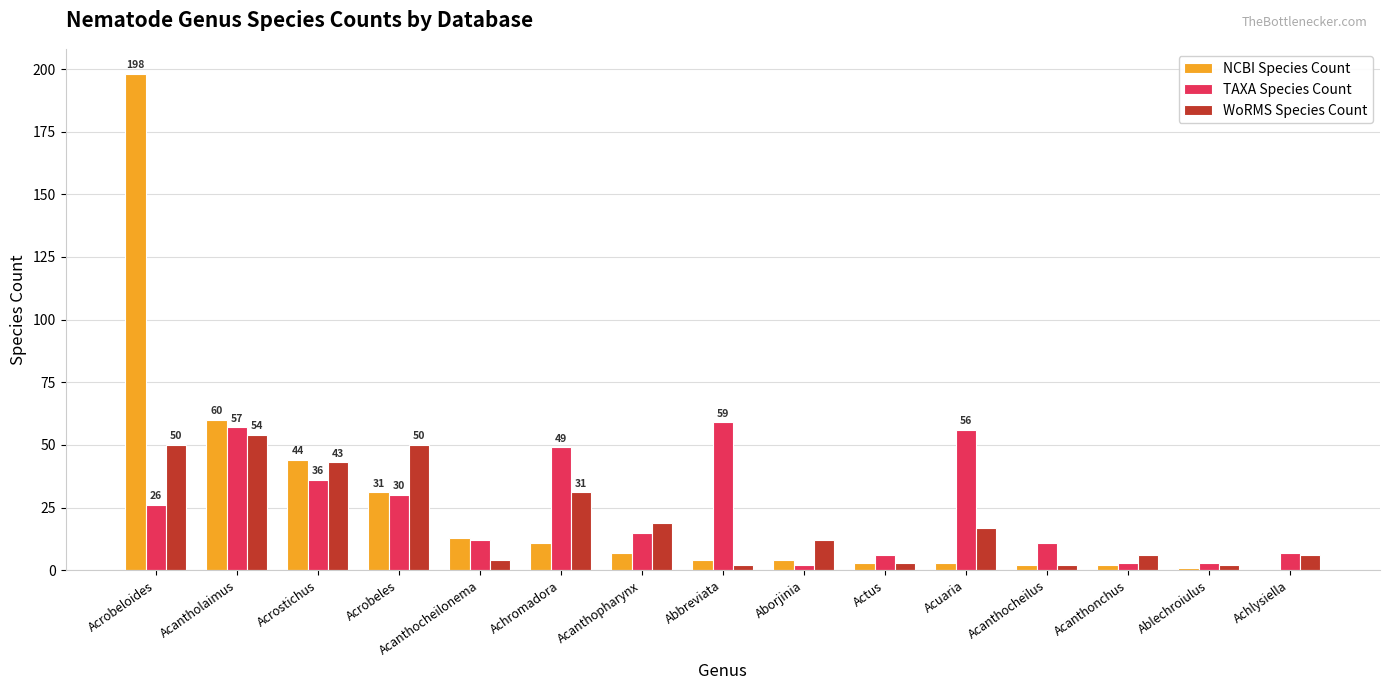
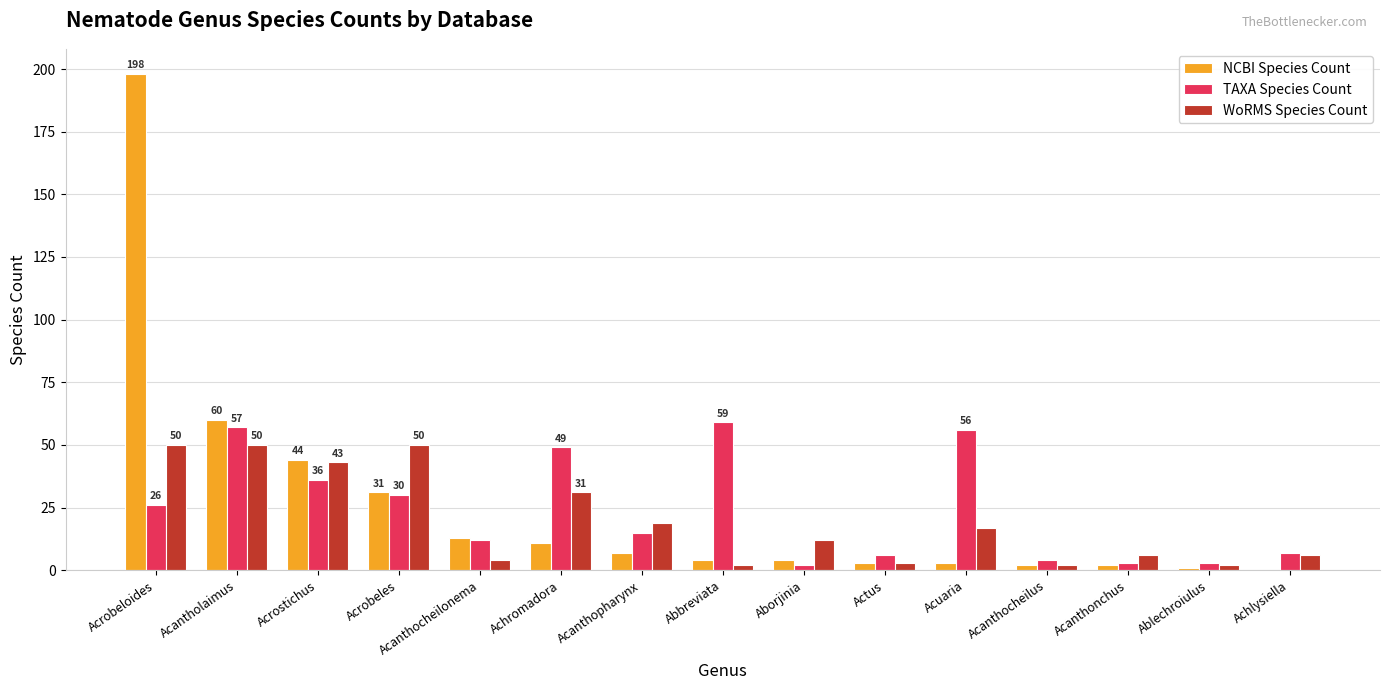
WoRMS Species Count, Acantholaimus: 54 -> 50
TAXA Species Count, Acanthocheilus: 11 -> 4
